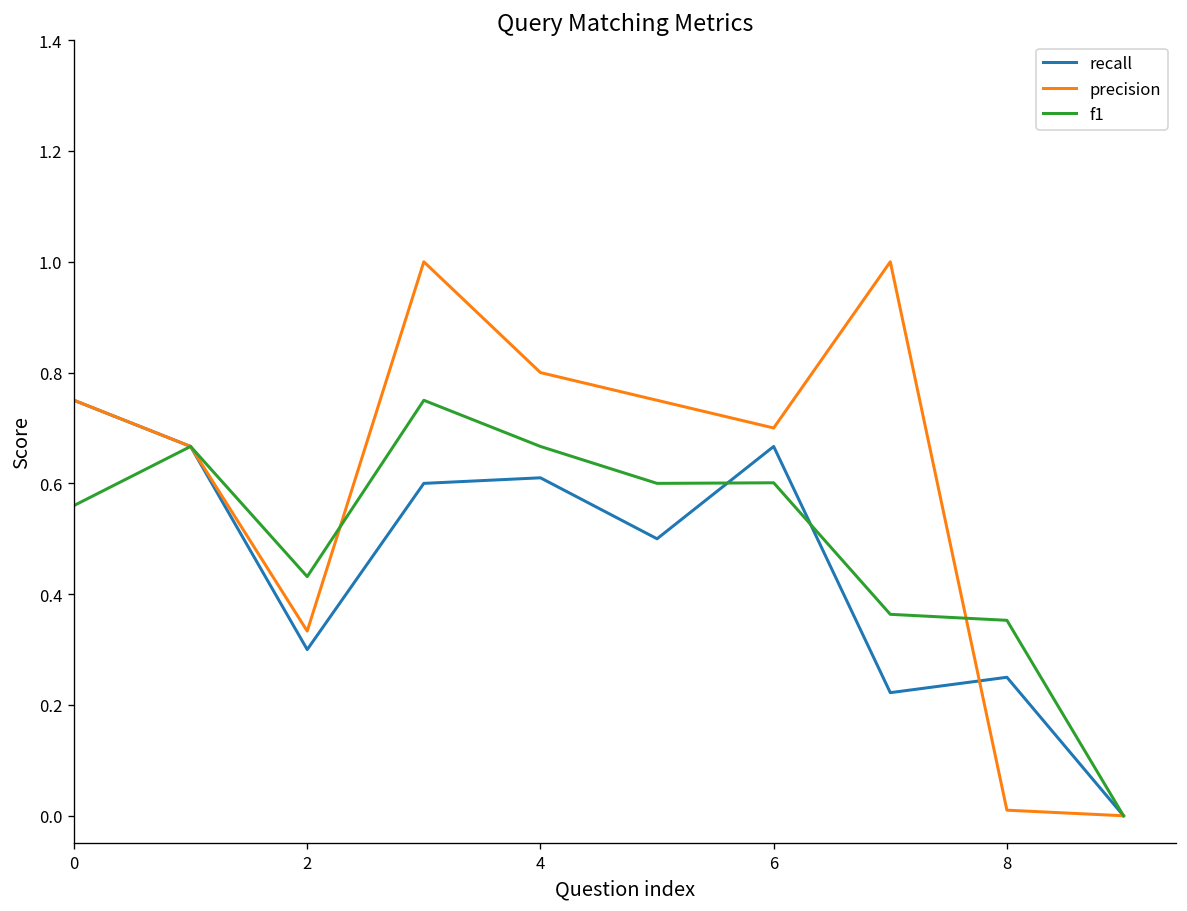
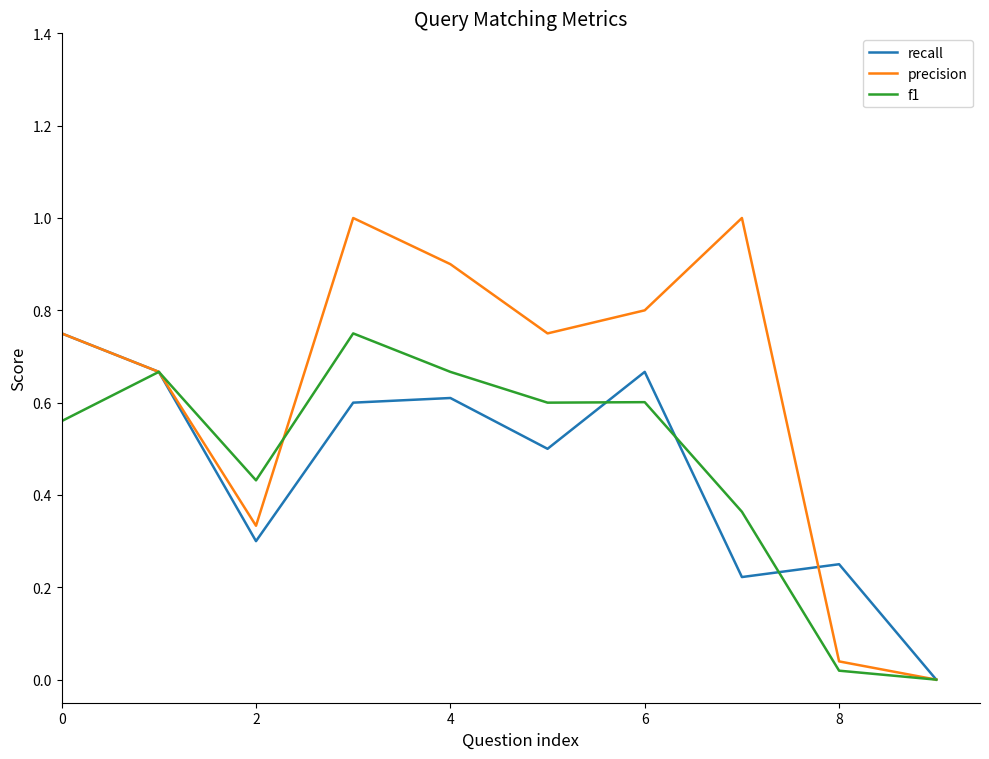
precision, 4: 0.8 -> 0.9
precision, 6: 0.7 -> 0.8
precision, 8: 0.01 -> 0.04
f1, 8: 0.35 -> 0.02
